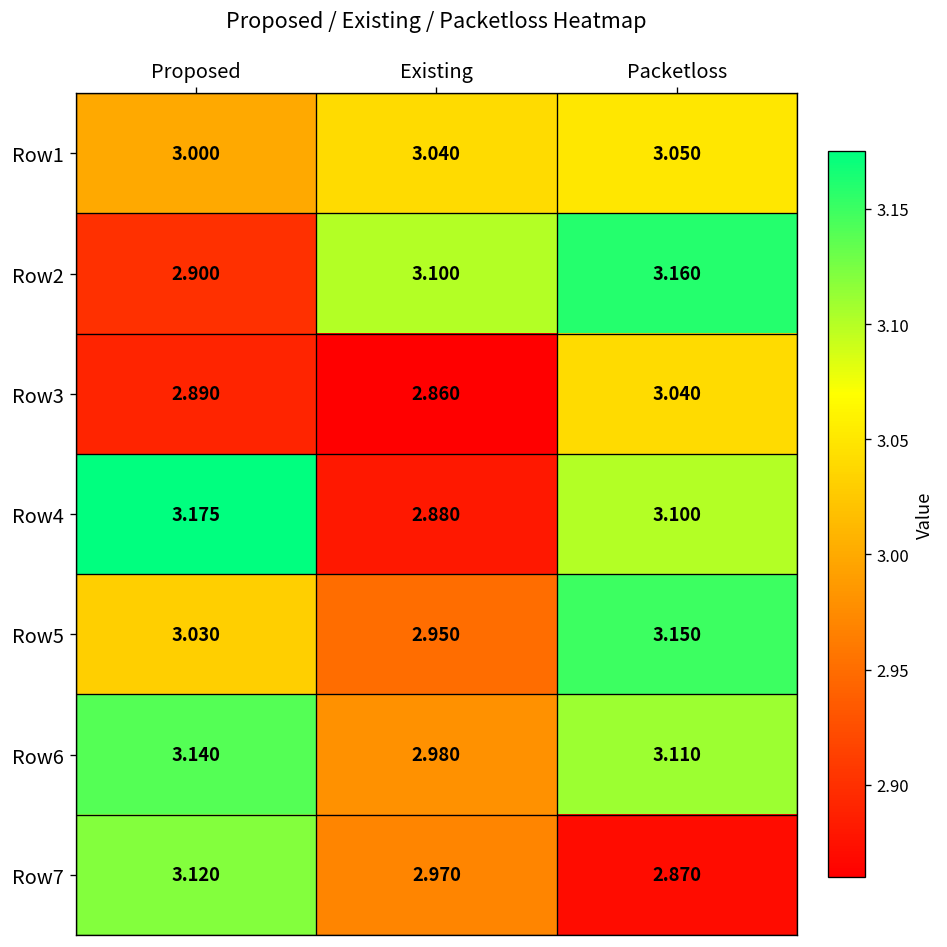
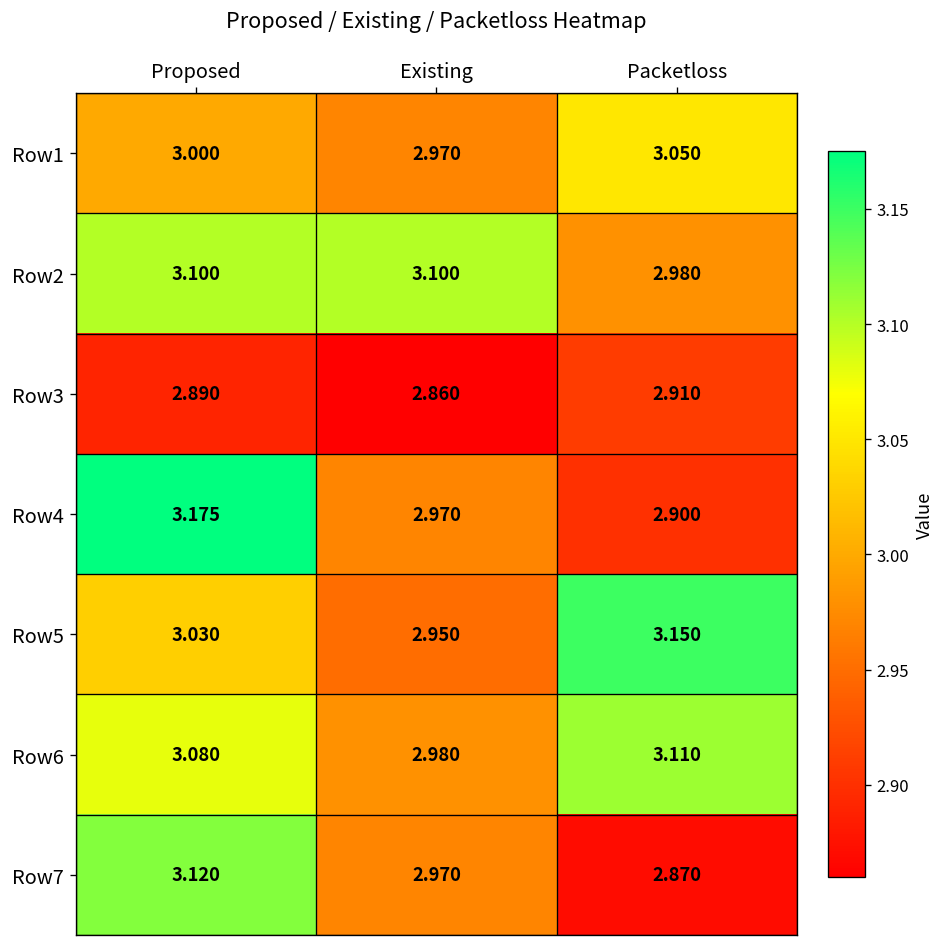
Row1, Existing: 3.040 -> 2.970
Row2, Proposed: 2.900 -> 3.100
Row2, Packetloss: 3.160 -> 2.980
Row3, Packetloss: 3.040 -> 2.910
Row4, Existing: 2.880 -> 2.970
Row4, Packetloss: 3.100 -> 2.900
Row6, Proposed: 3.140 -> 3.080
